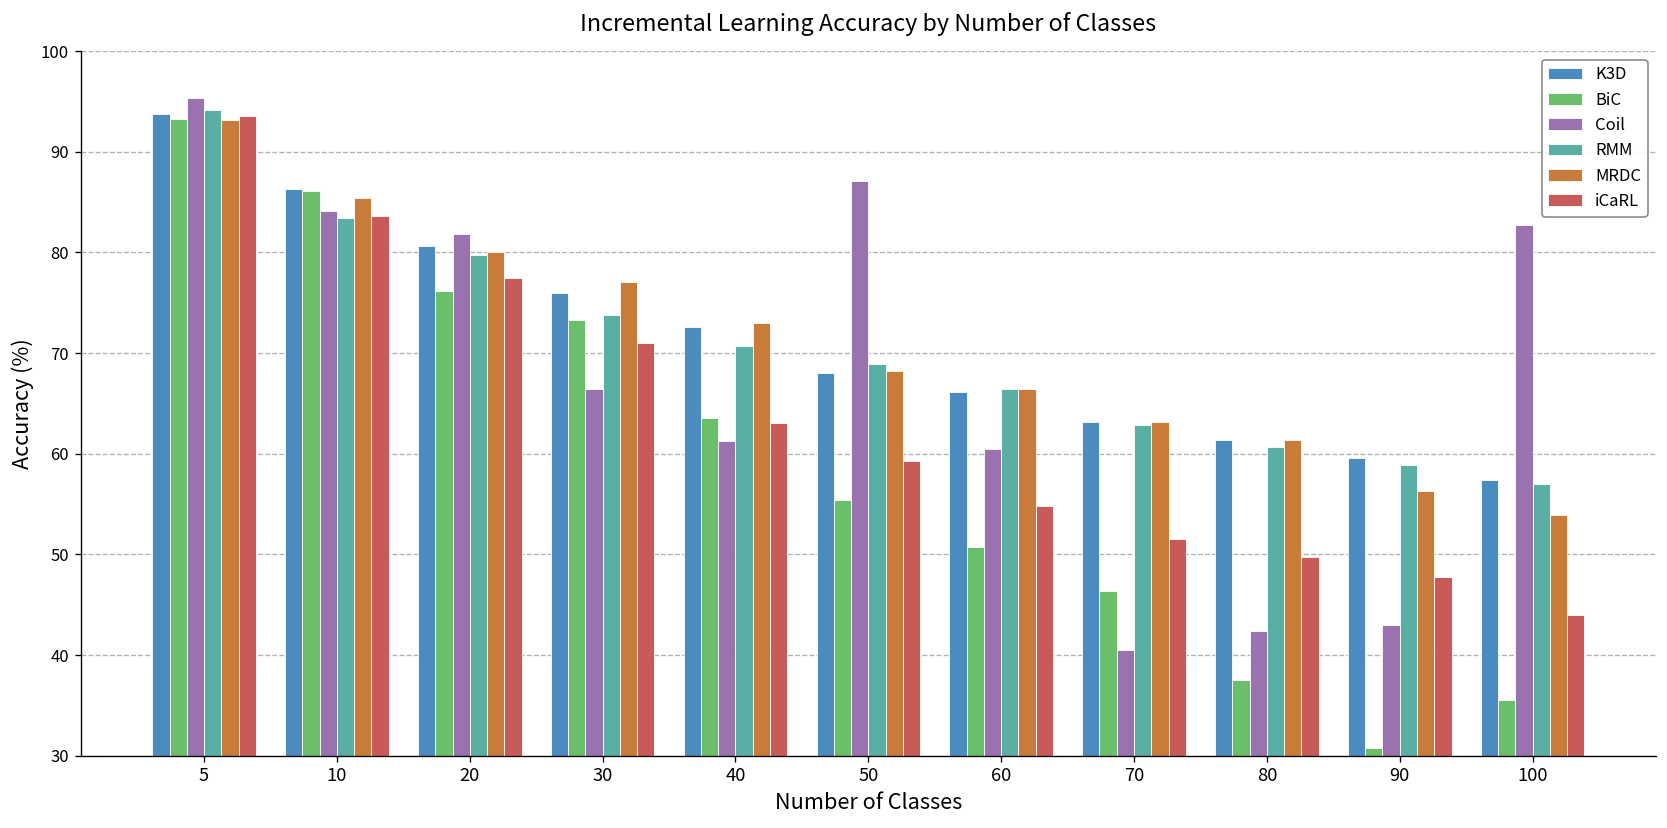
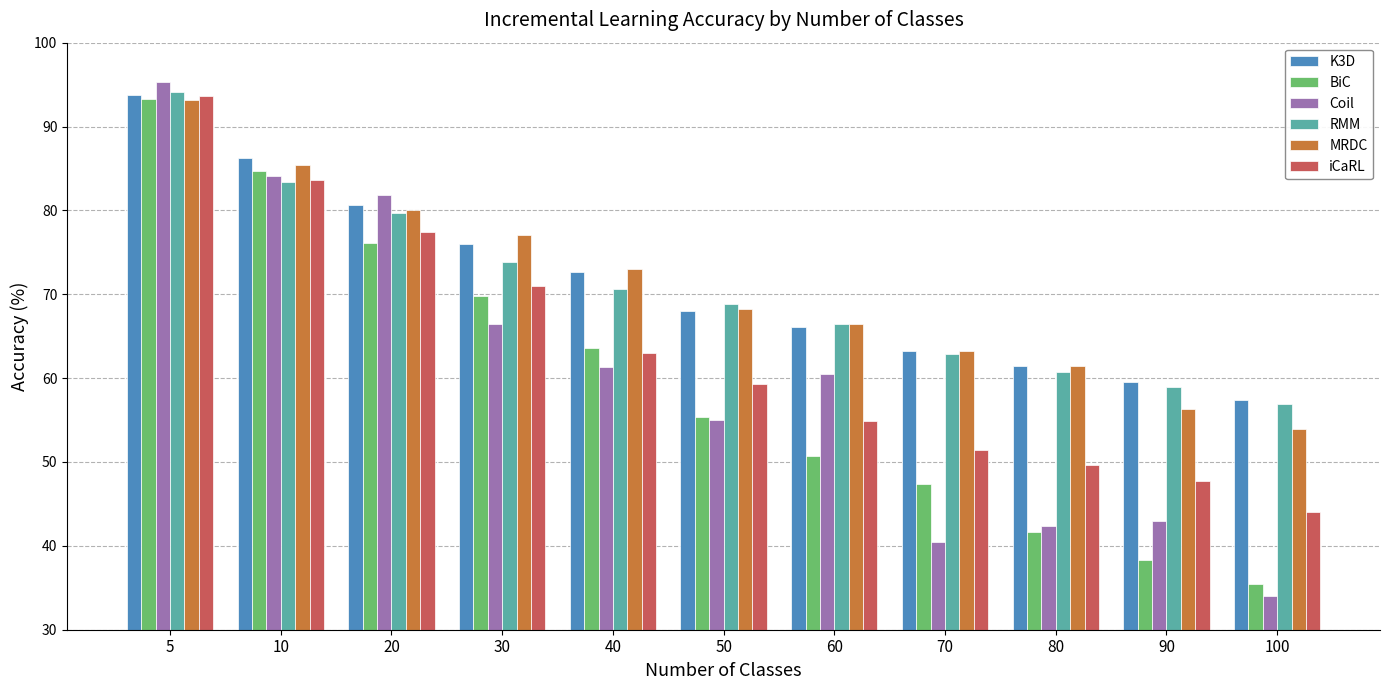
BiC, 10: 86 -> 85
BiC, 30: 73 -> 70
Coil, 50: 87 -> 55
BiC, 70: 46 -> 47
BiC, 80: 38 -> 42
BiC, 90: 31 -> 38
Coil, 100: 83 -> 34
